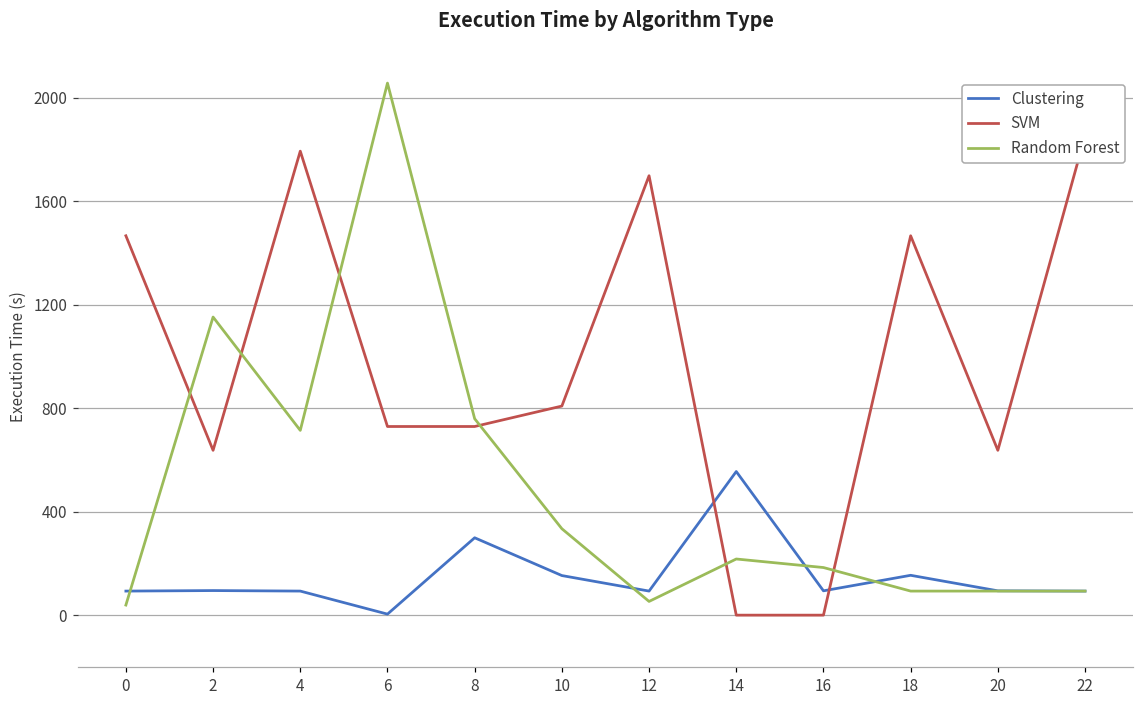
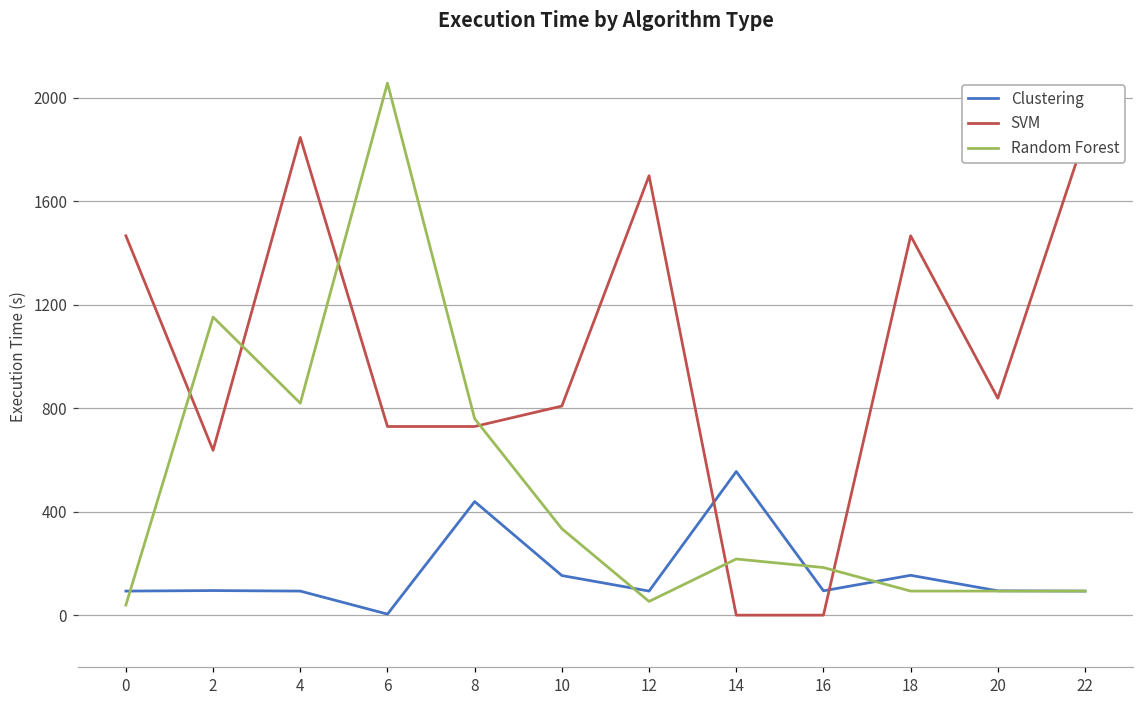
SVM, 4: 1790 -> 1850
Random Forest, 4: 710 -> 820
Clustering, 8: 300 -> 440
SVM, 20: 640 -> 840
